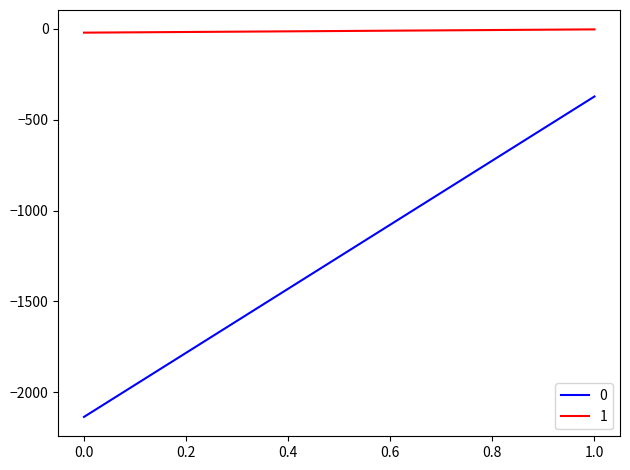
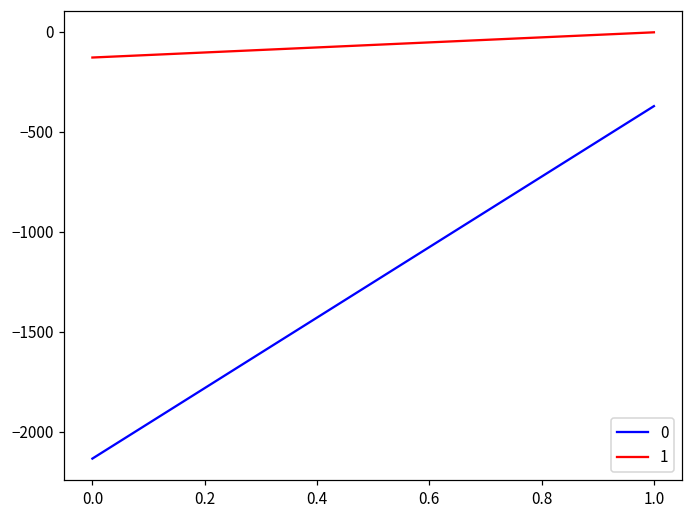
1, 0.0: -20 -> -130
